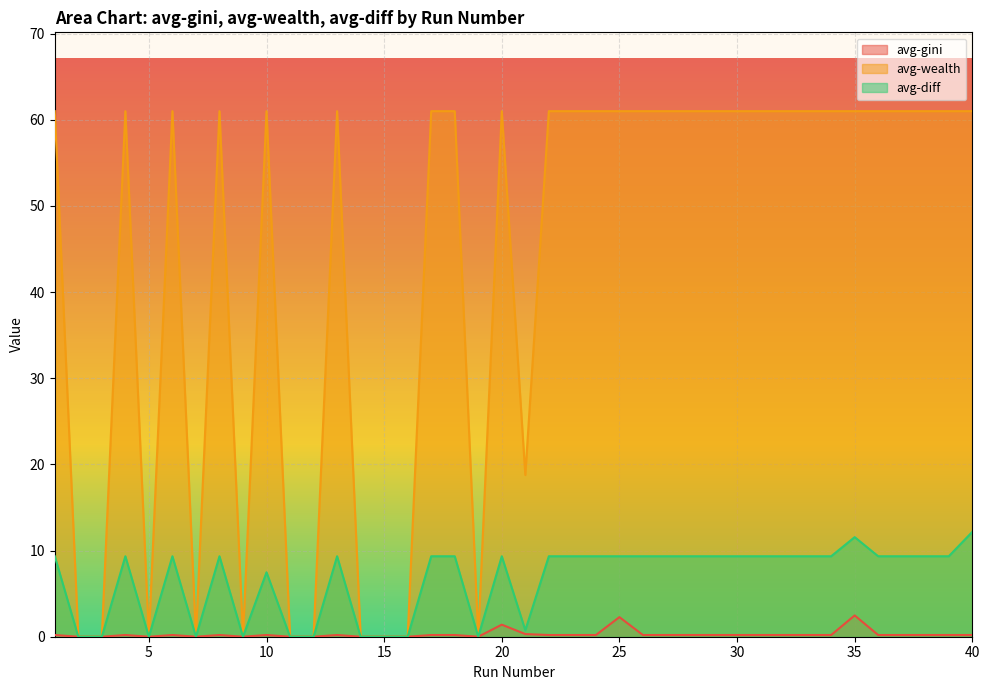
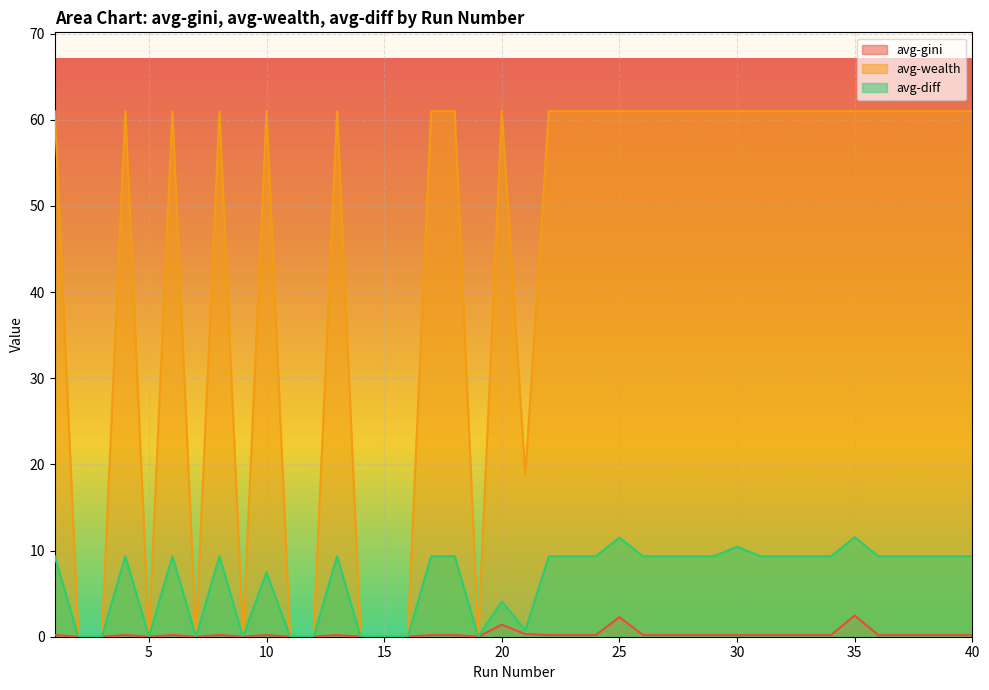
avg-diff, 20: 9 -> 4
avg-diff, 25: 9 -> 12
avg-diff, 30: 9 -> 10
avg-diff, 40: 12 -> 9
